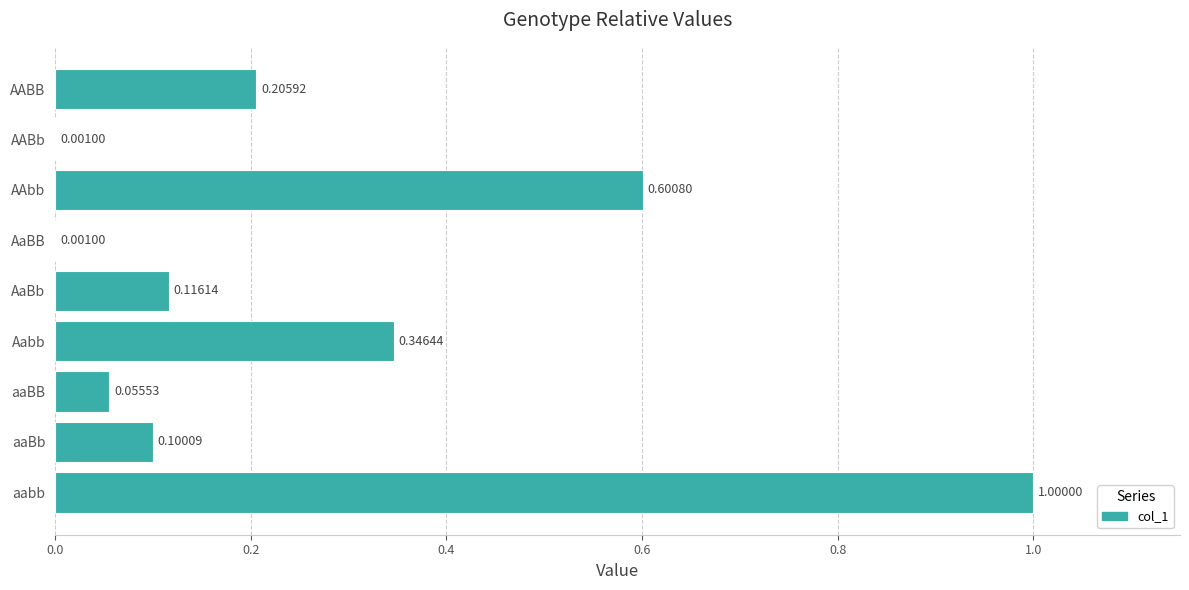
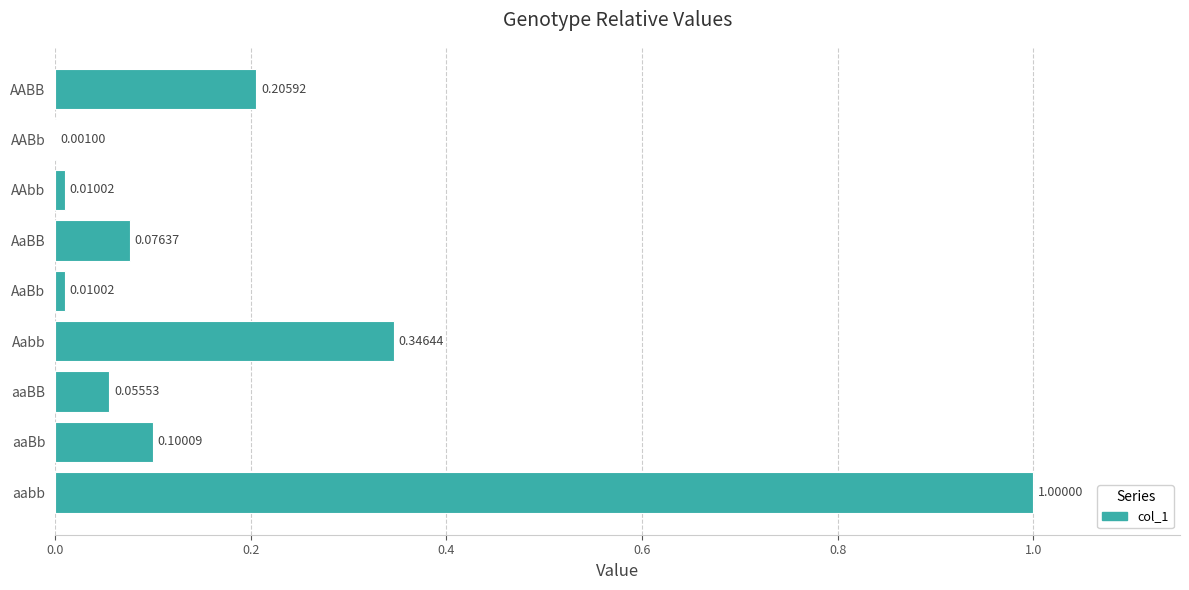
AAbb: 0.60080 -> 0.01002
AaBB: 0.00100 -> 0.07637
AaBb: 0.11614 -> 0.01002
